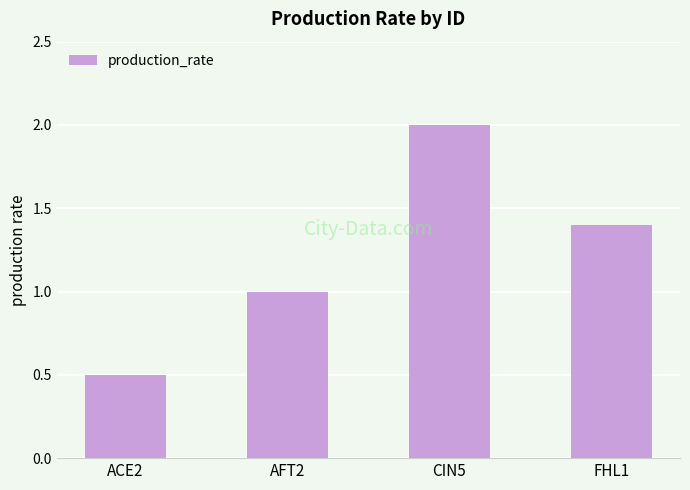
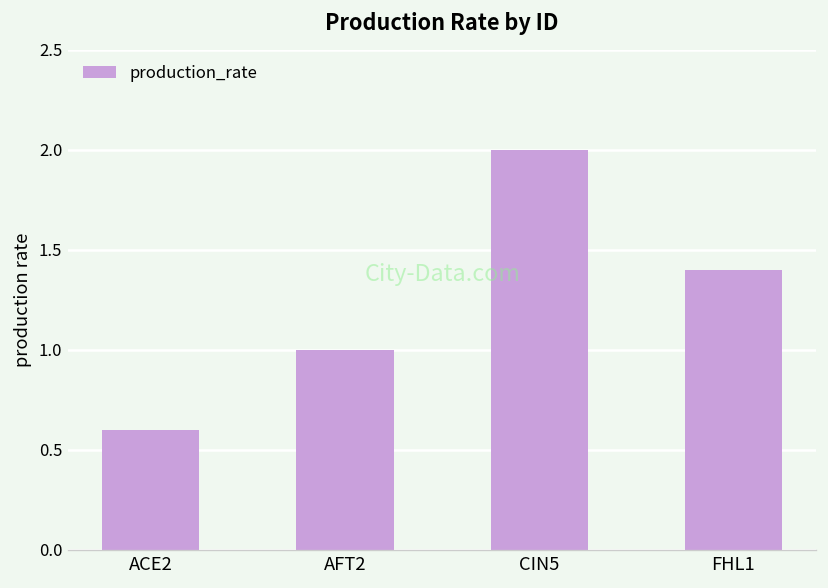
ACE2: 0.5 -> 0.6
